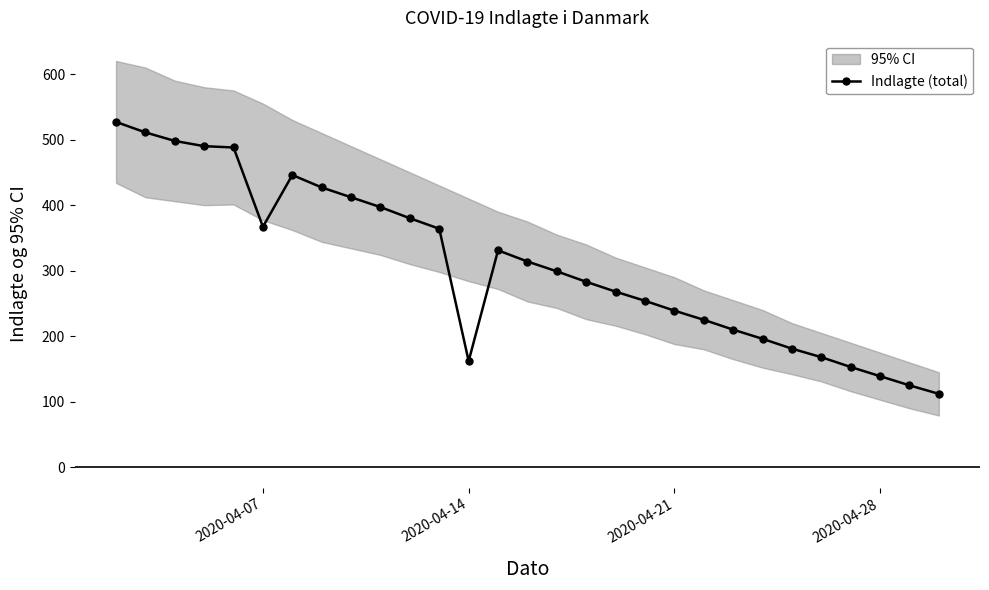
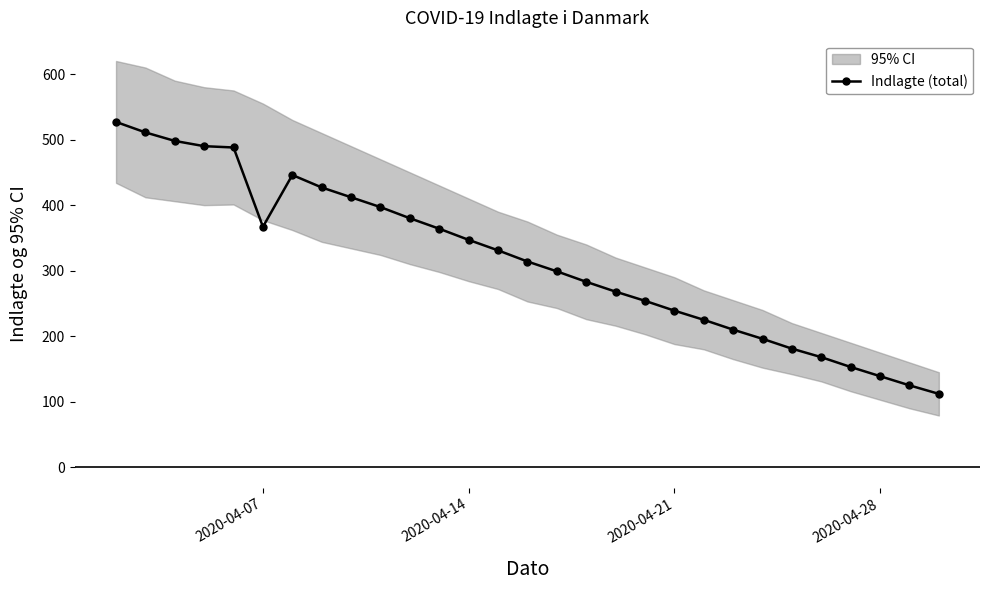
Indlagte (total), 2020-04-14: 160 -> 350
